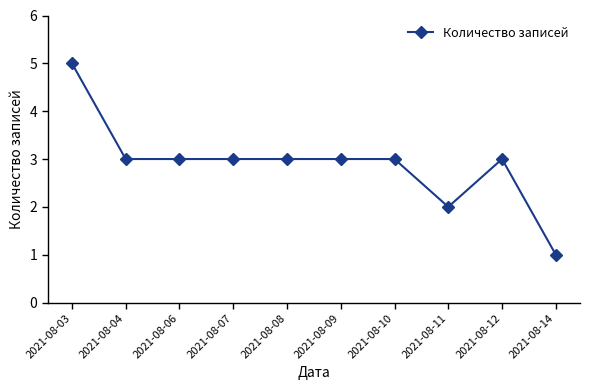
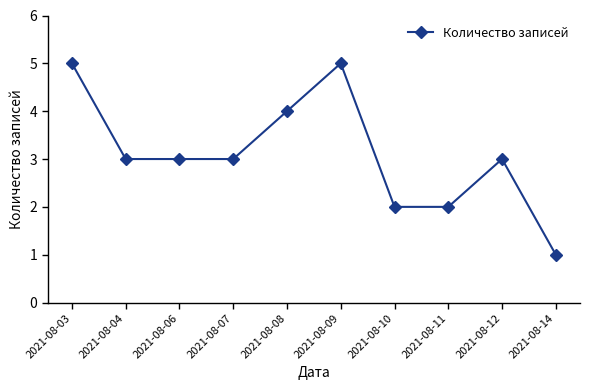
2021-08-08: 3 -> 4
2021-08-09: 3 -> 5
2021-08-10: 3 -> 2
